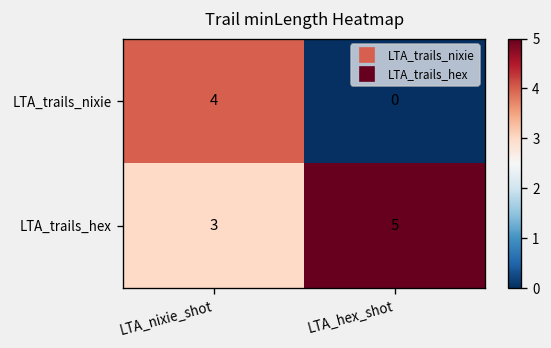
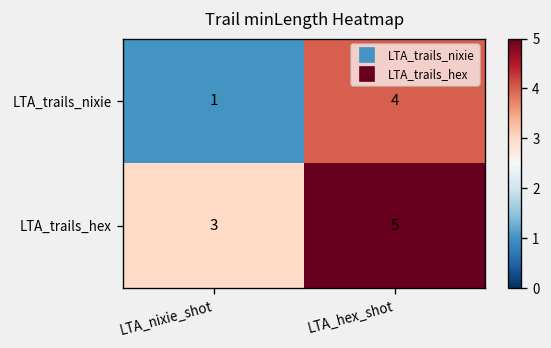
LTA_trails_nixie, LTA_nixie_shot: 4 -> 1
LTA_trails_nixie, LTA_hex_shot: 0 -> 4
